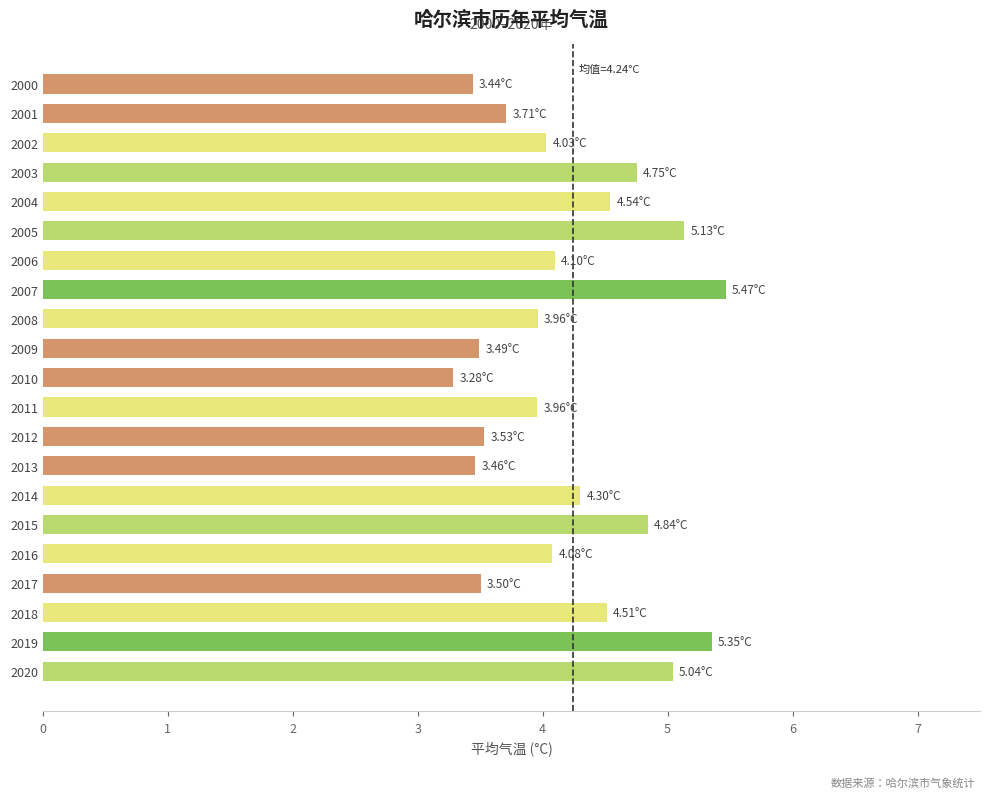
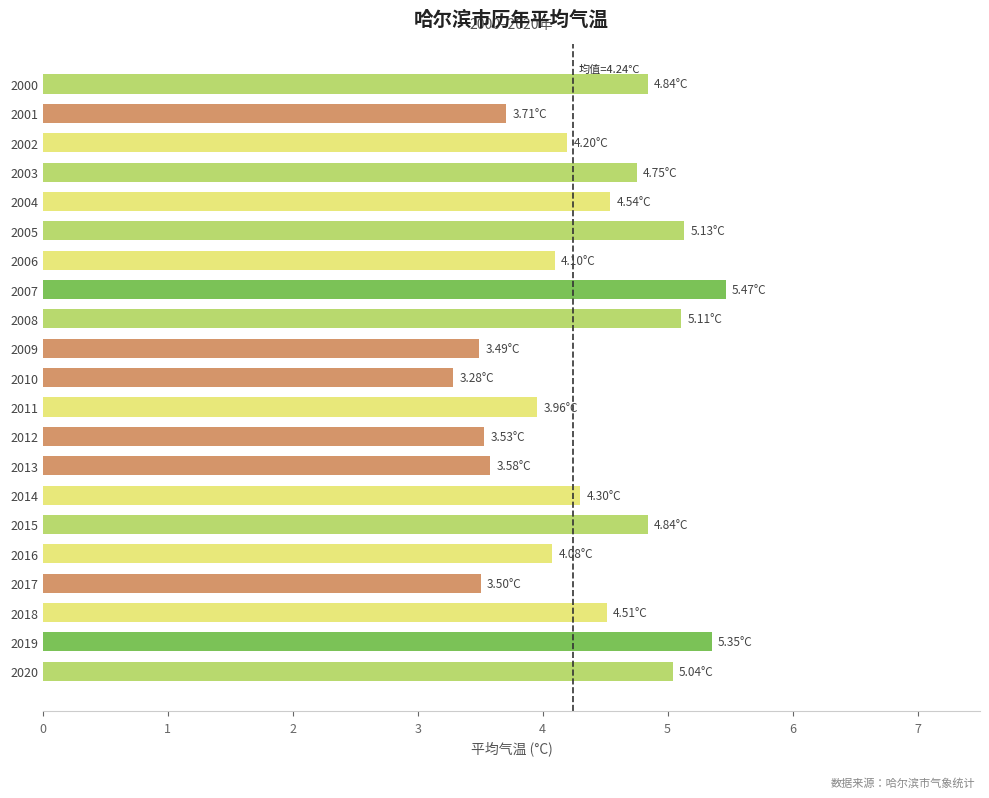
2000: 3.44°C -> 4.84°C
2002: 4.03°C -> 4.20°C
2008: 3.96°C -> 5.11°C
2013: 3.46°C -> 3.58°C
